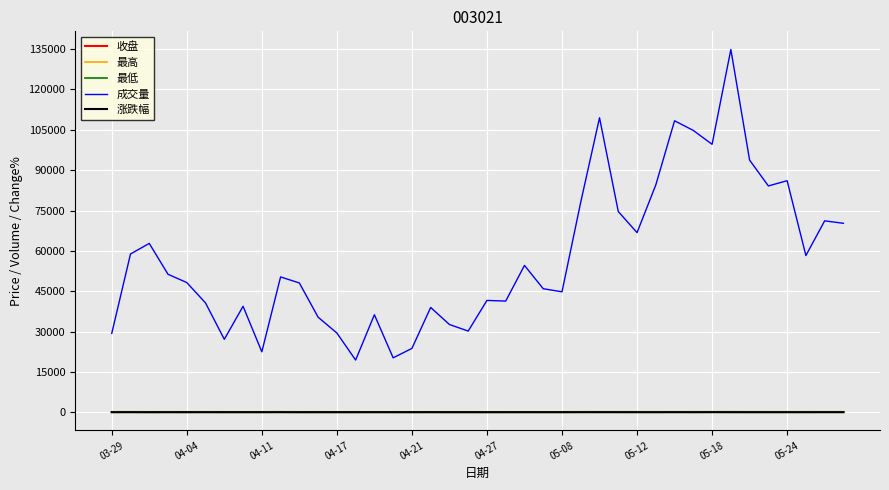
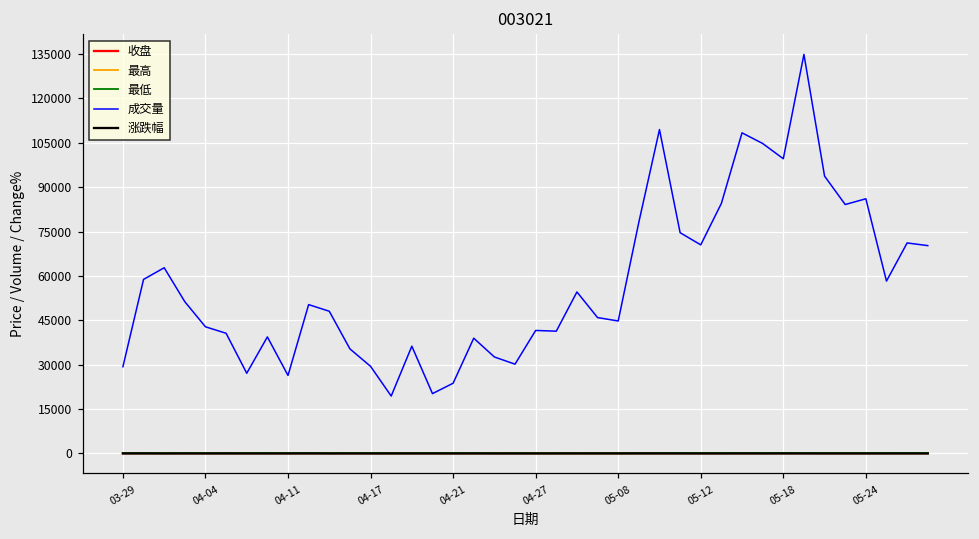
成交量, 04-04: 48000 -> 43000
成交量, 04-11: 22000 -> 26000
成交量, 05-12: 67000 -> 71000
